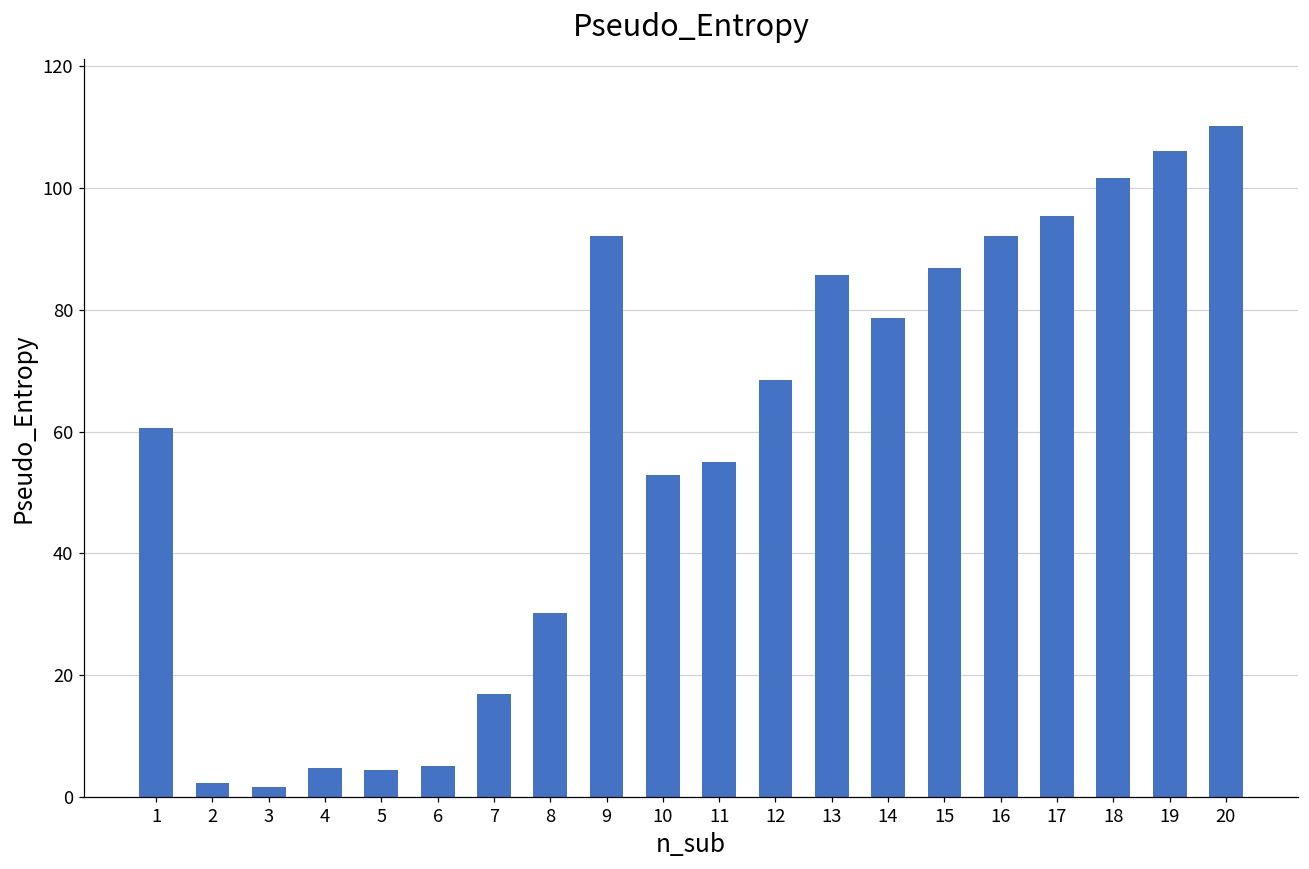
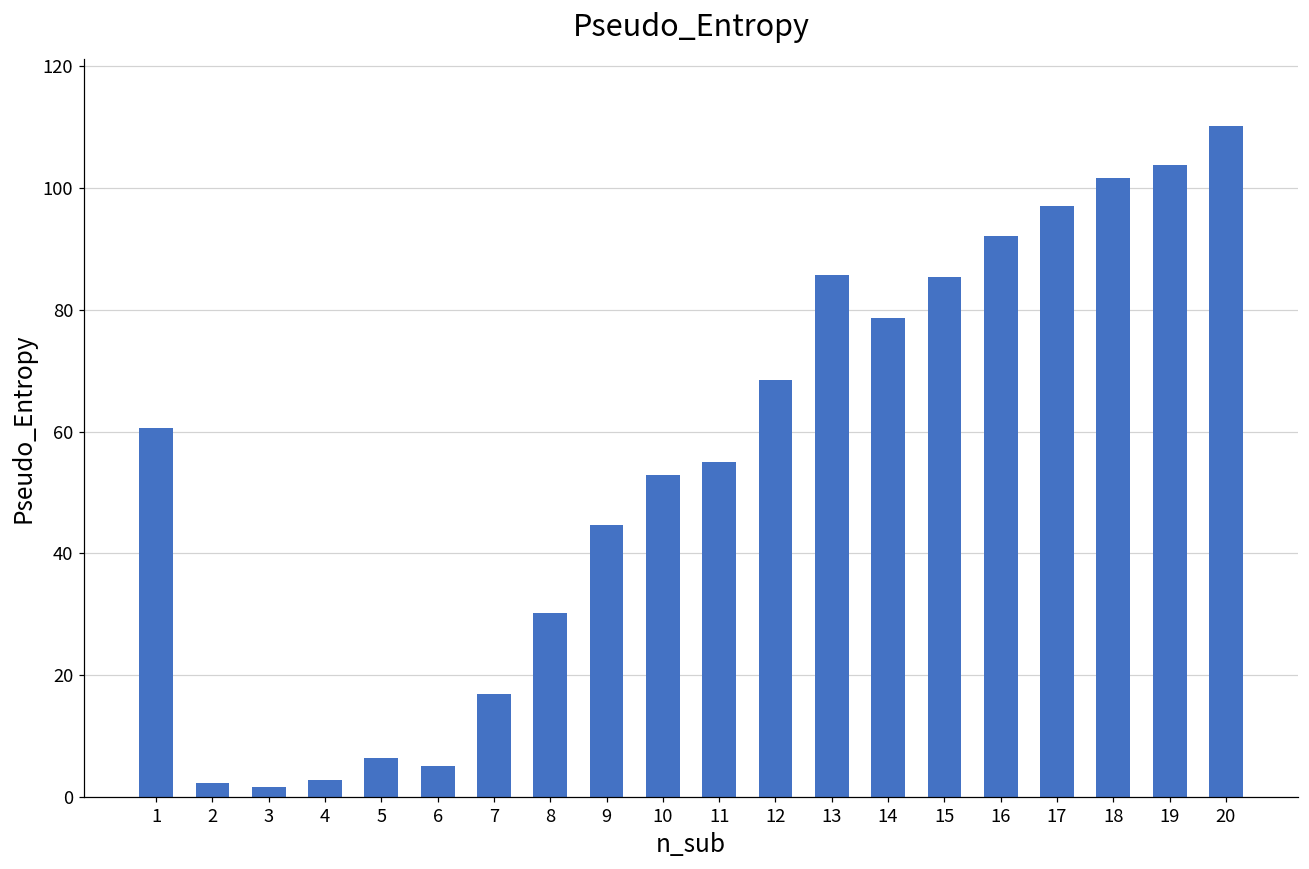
4: 5 -> 3
5: 4 -> 6
9: 92 -> 45
15: 87 -> 85
17: 95 -> 97
19: 106 -> 104
